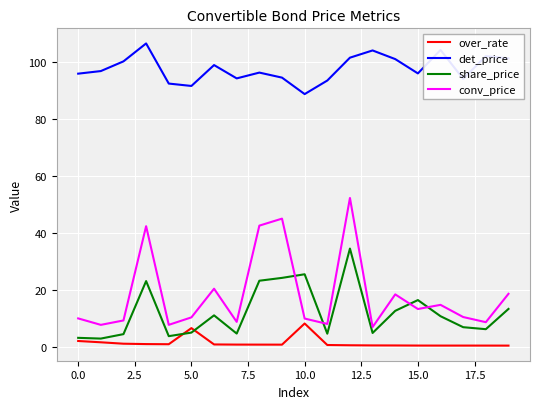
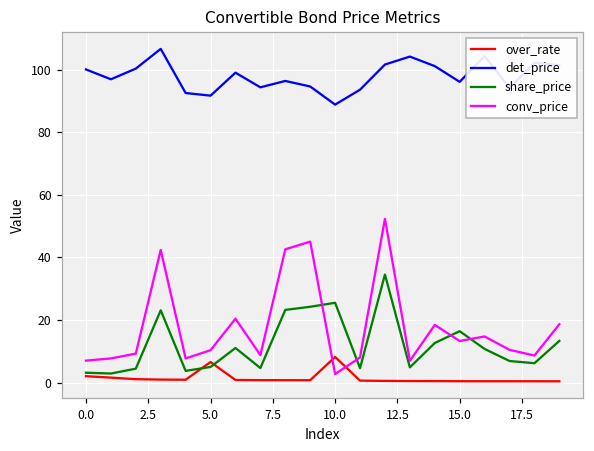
det_price, 0.0: 96 -> 100
conv_price, 0.0: 10 -> 7
conv_price, 10.0: 10 -> 3
